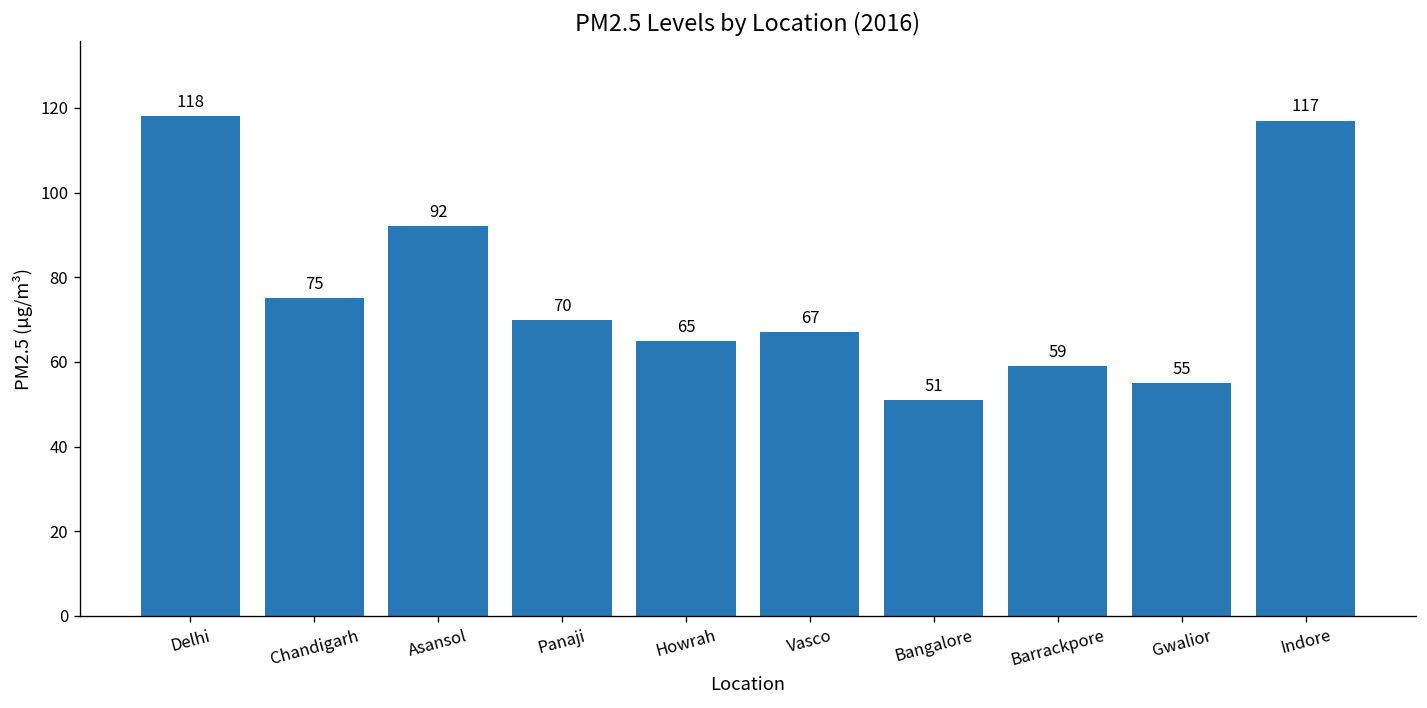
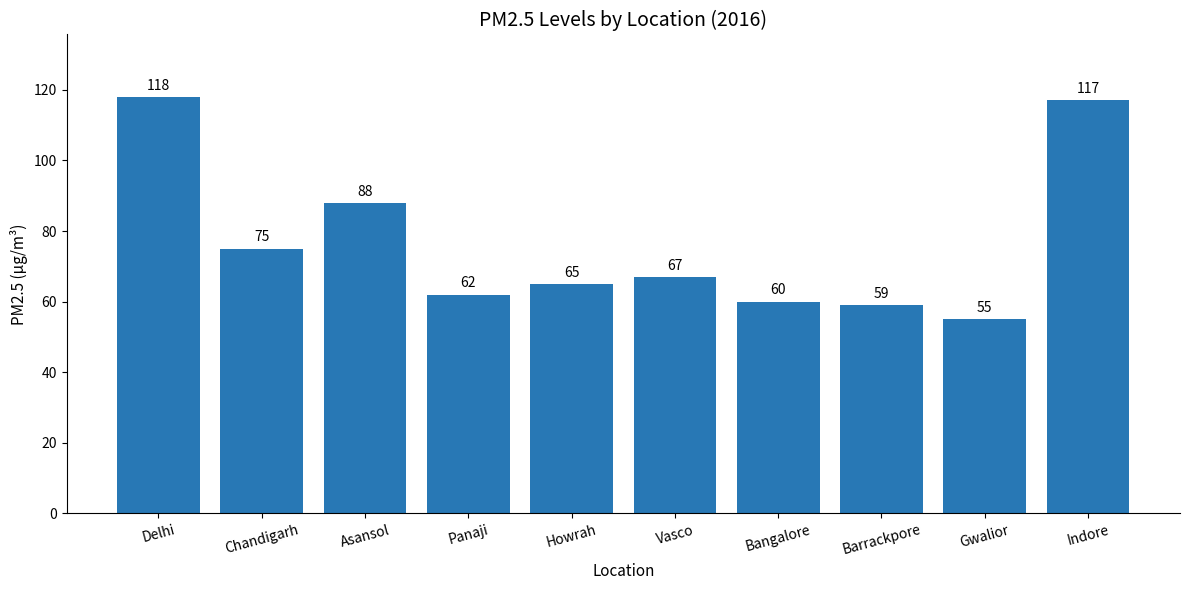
Asansol: 92 -> 88
Panaji: 70 -> 62
Bangalore: 51 -> 60
